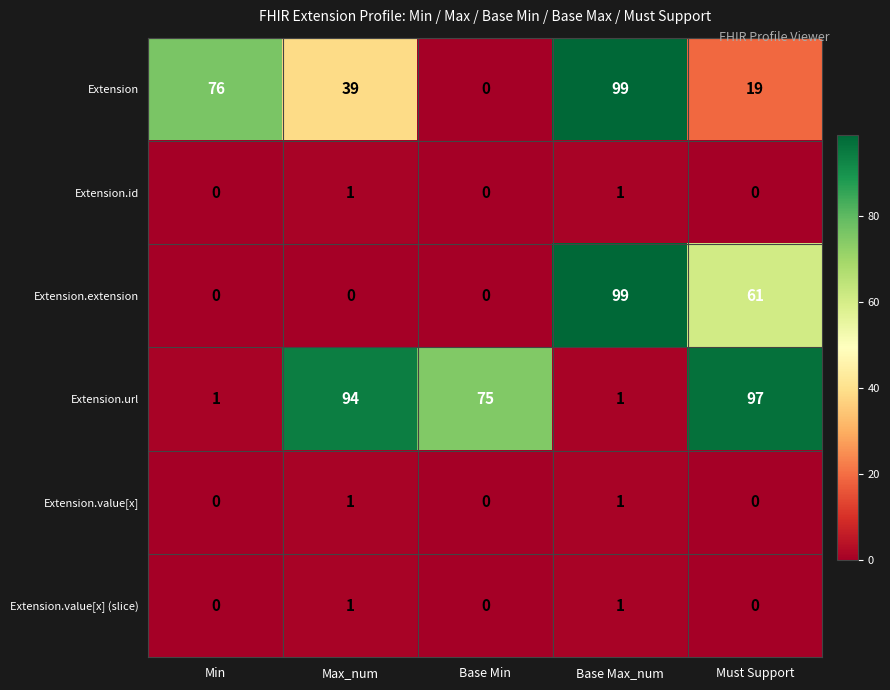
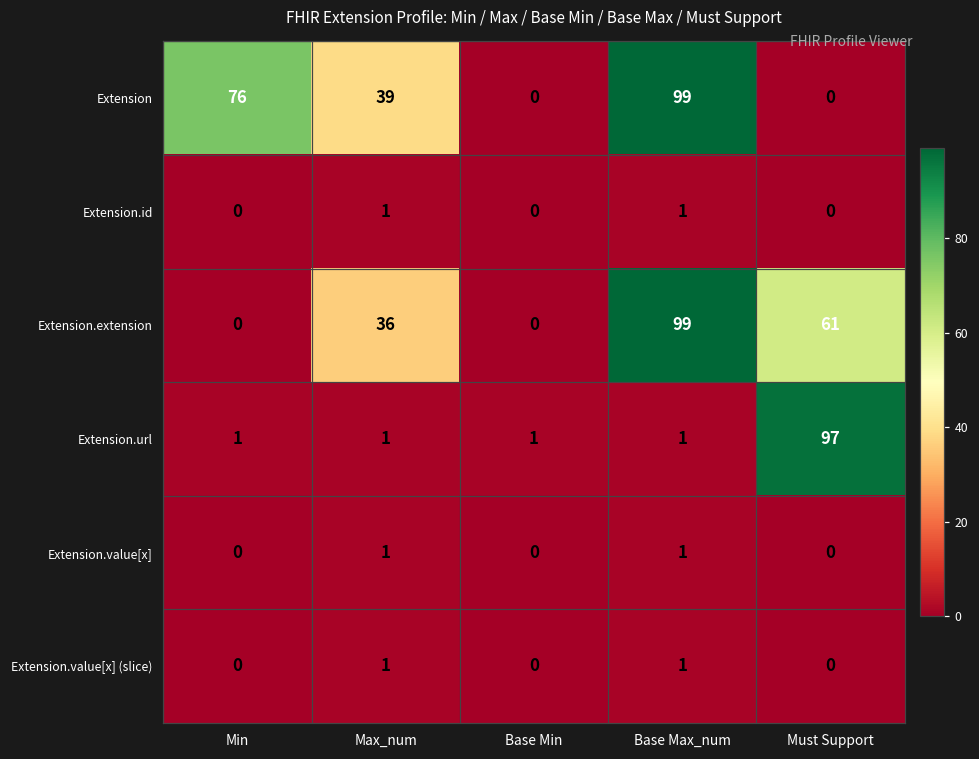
Extension, Must Support: 19 -> 0
Extension.extension, Max_num: 0 -> 36
Extension.url, Max_num: 94 -> 1
Extension.url, Base Min: 75 -> 1
